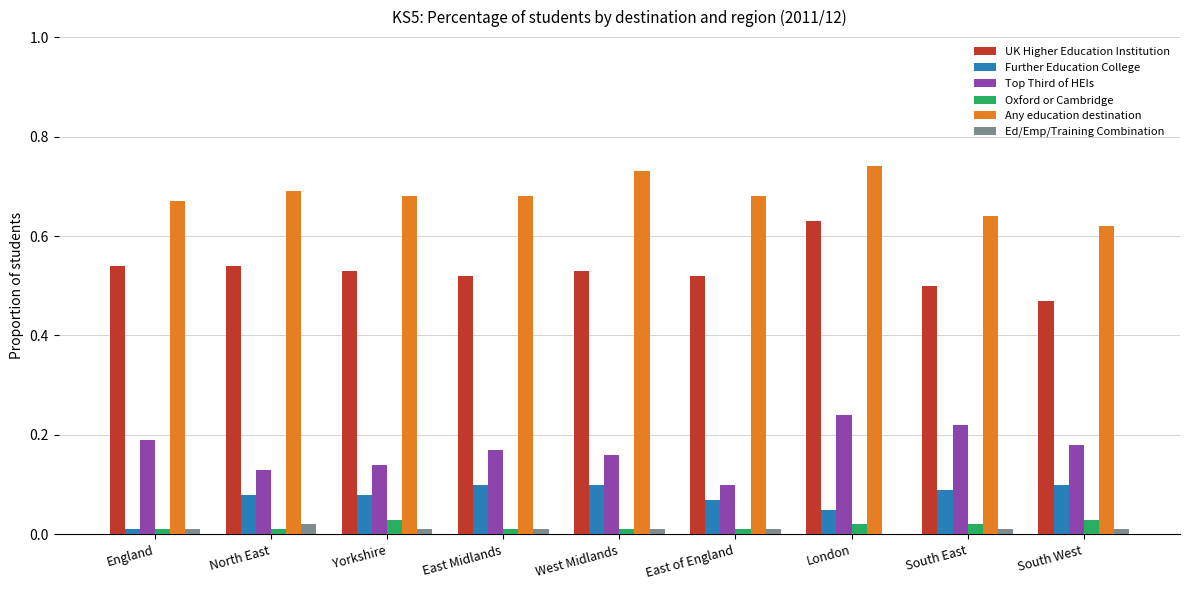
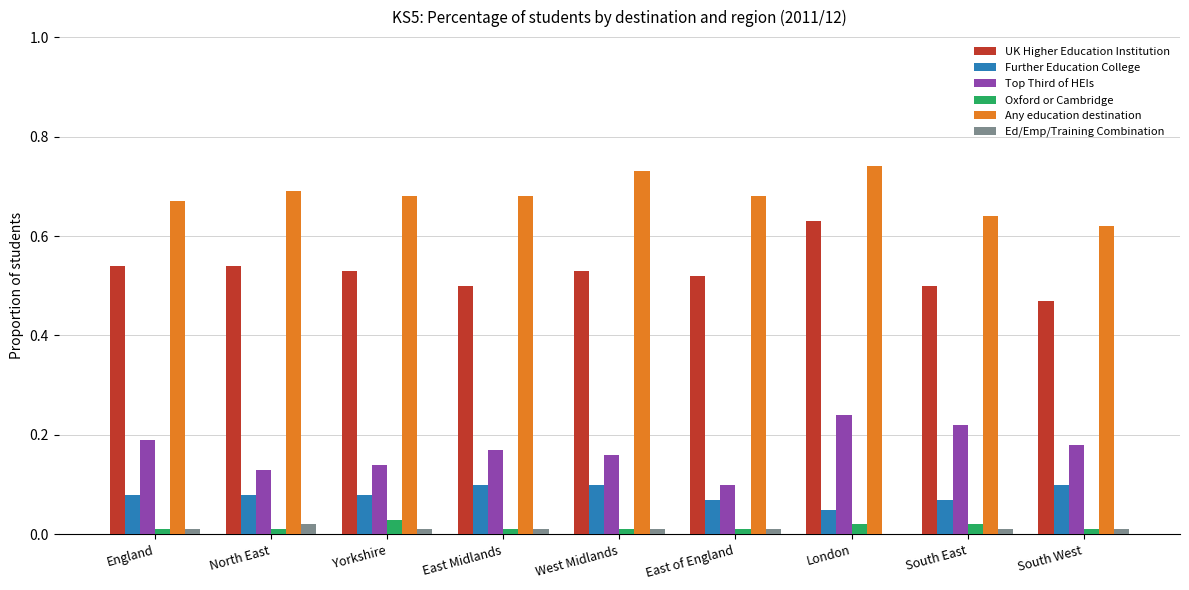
Further Education College, England: 0.01 -> 0.08
UK Higher Education Institution, East Midlands: 0.52 -> 0.50
Further Education College, South East: 0.09 -> 0.07
Oxford or Cambridge, South West: 0.03 -> 0.01
